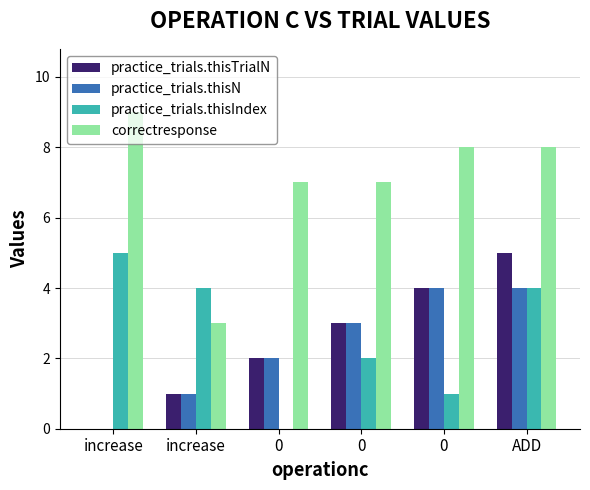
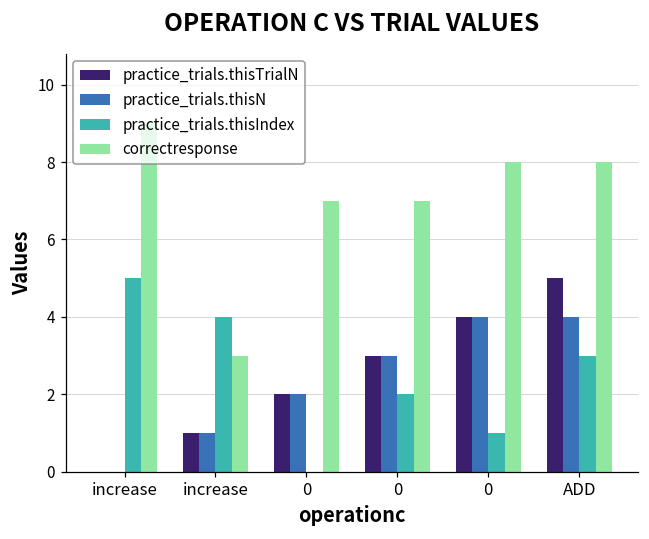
practice_trials.thisIndex, ADD: 4 -> 3
